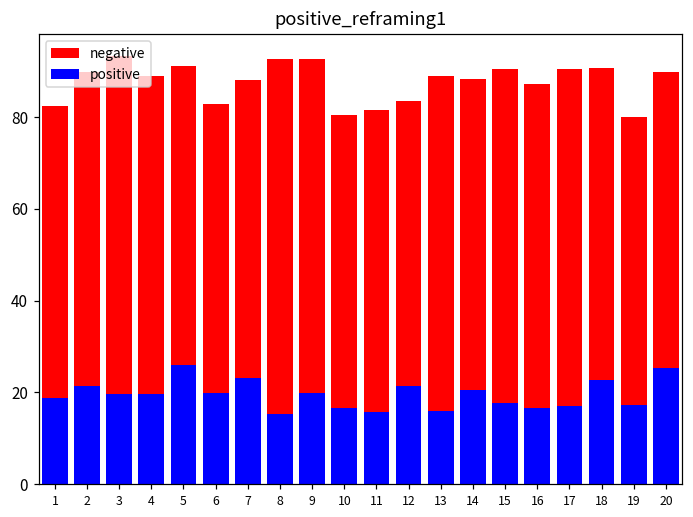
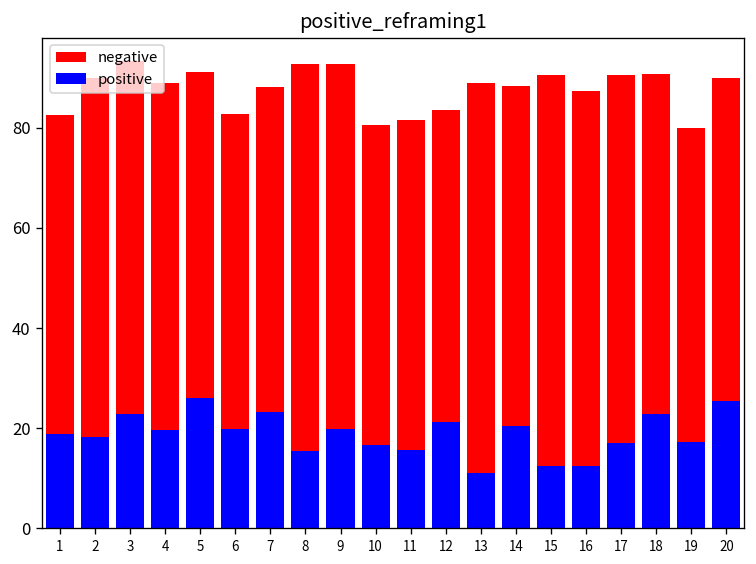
positive, 2: 21 -> 18
positive, 3: 20 -> 23
positive, 13: 16 -> 11
positive, 15: 18 -> 13
positive, 16: 17 -> 12
